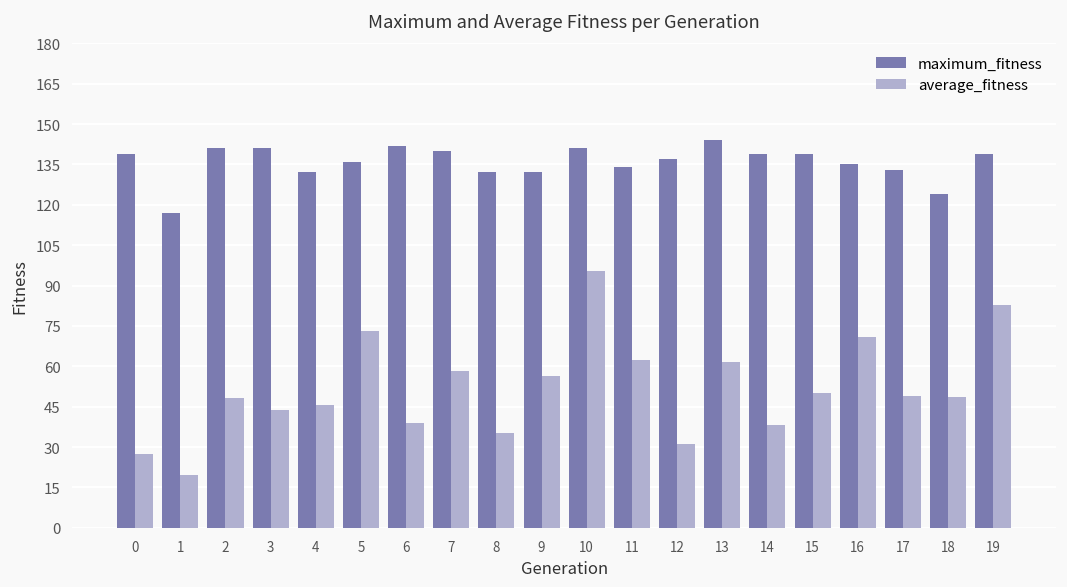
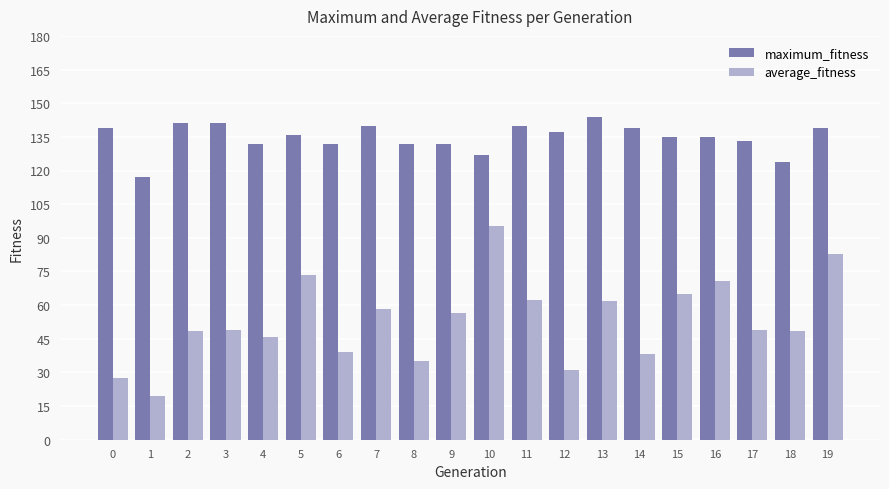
average_fitness, 3: 44 -> 49
maximum_fitness, 6: 142 -> 132
maximum_fitness, 10: 141 -> 127
maximum_fitness, 11: 134 -> 140
maximum_fitness, 15: 139 -> 135
average_fitness, 15: 50 -> 65
